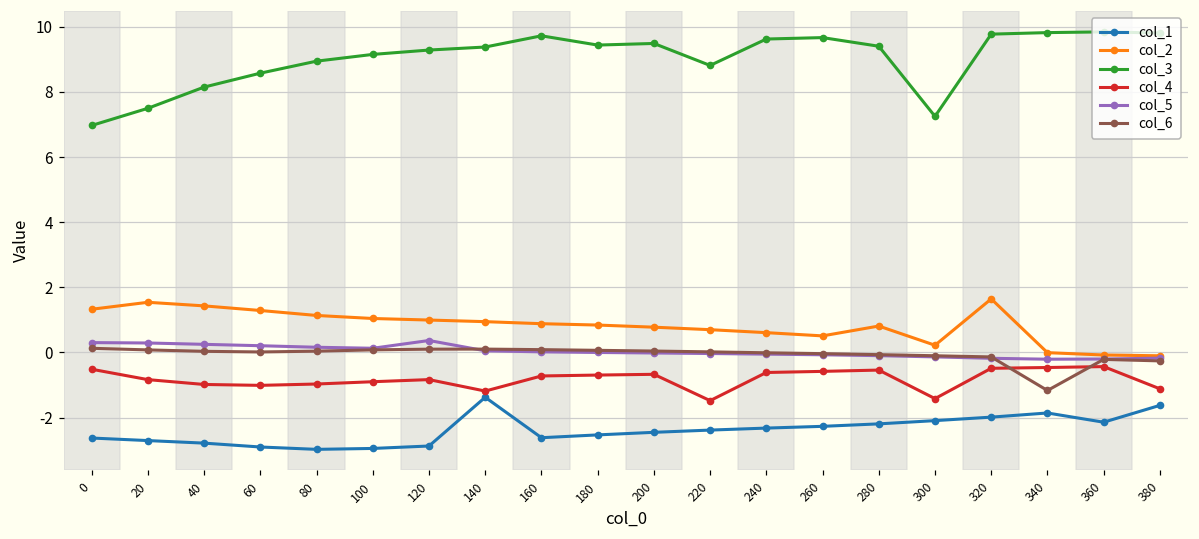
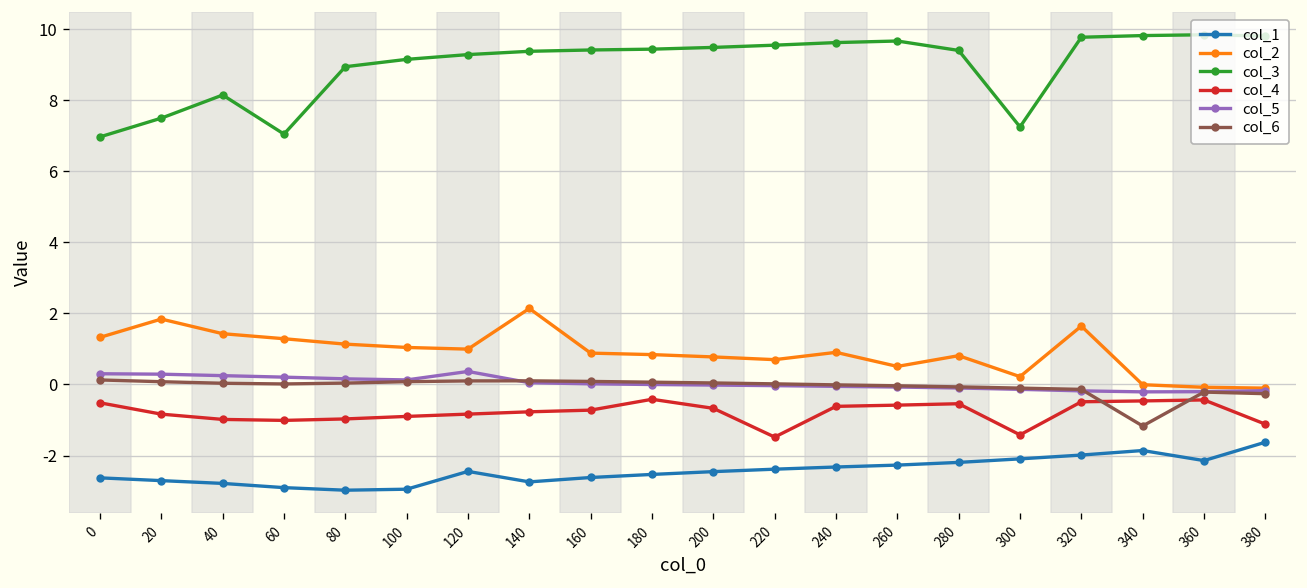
col_2, 20: 1.5 -> 1.8
col_3, 60: 8.6 -> 7.0
col_1, 120: -2.9 -> -2.4
col_1, 140: -1.4 -> -2.7
col_2, 140: 0.9 -> 2.1
col_4, 140: -1.2 -> -0.8
col_3, 160: 9.7 -> 9.4
col_4, 180: -0.7 -> -0.4
col_3, 220: 8.8 -> 9.5
col_2, 240: 0.6 -> 0.9
